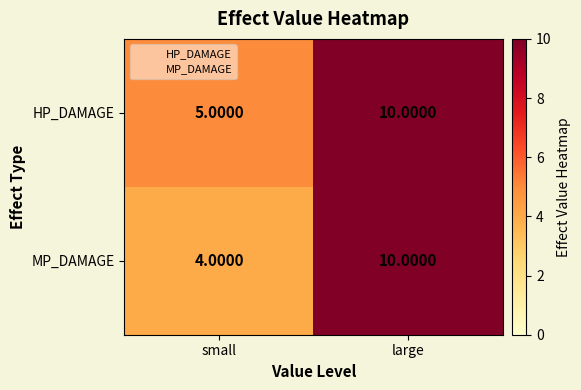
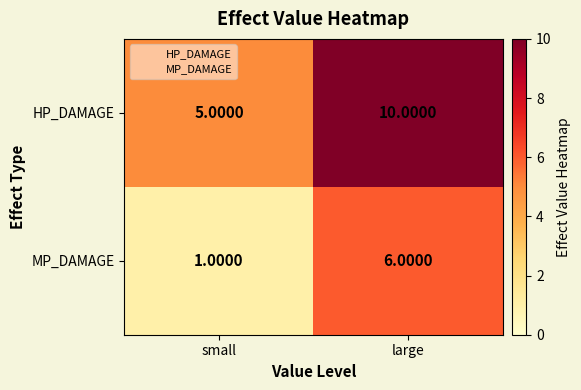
MP_DAMAGE, small: 4.0000 -> 1.0000
MP_DAMAGE, large: 10.0000 -> 6.0000
